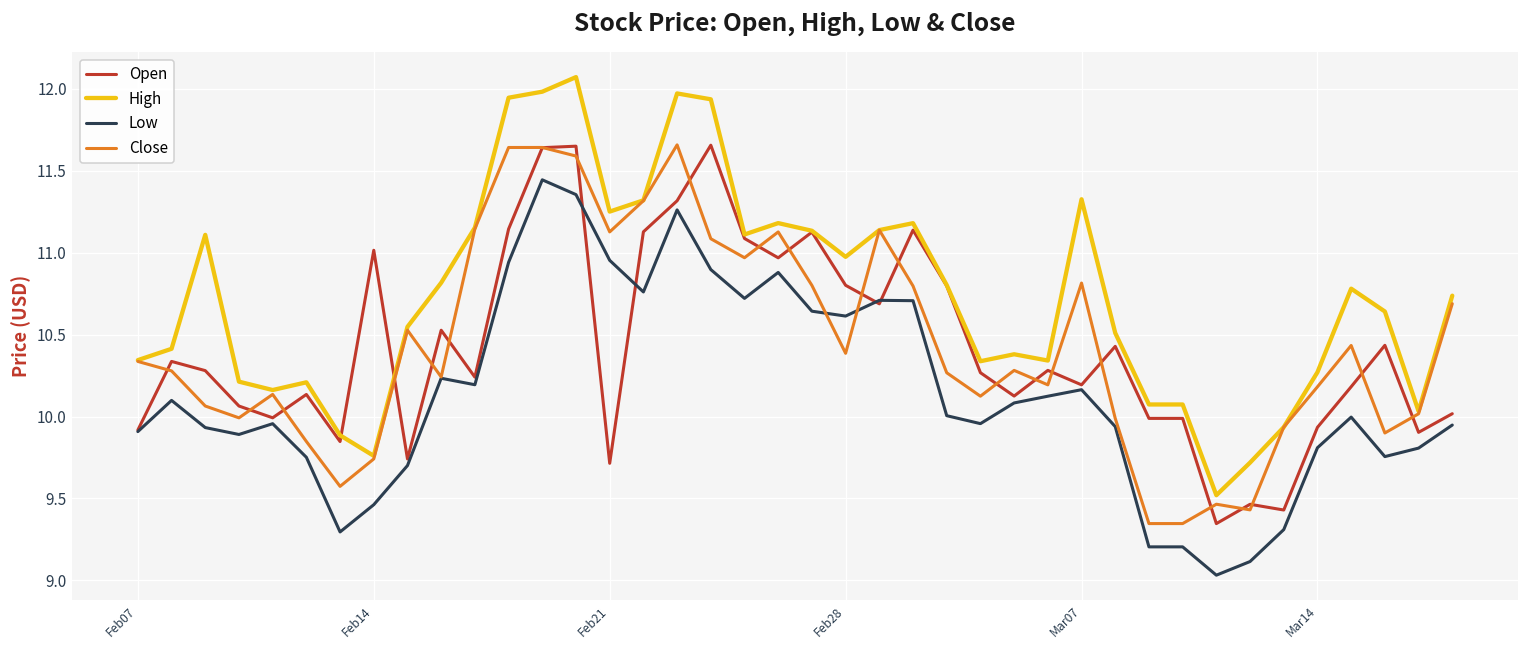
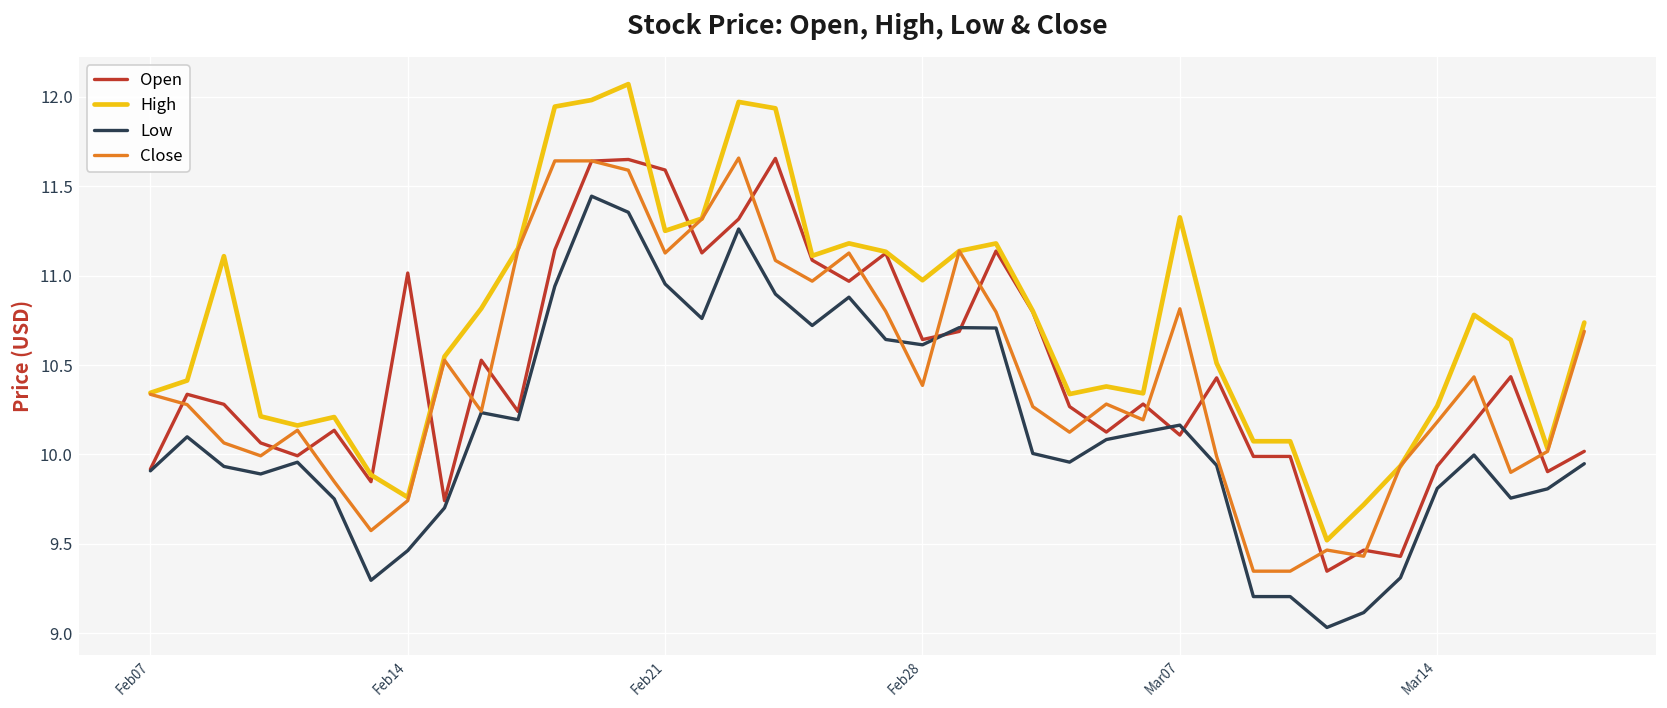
Open, Feb21: 9.71 -> 11.59
Open, Feb28: 10.80 -> 10.64
Open, Mar07: 10.19 -> 10.11
